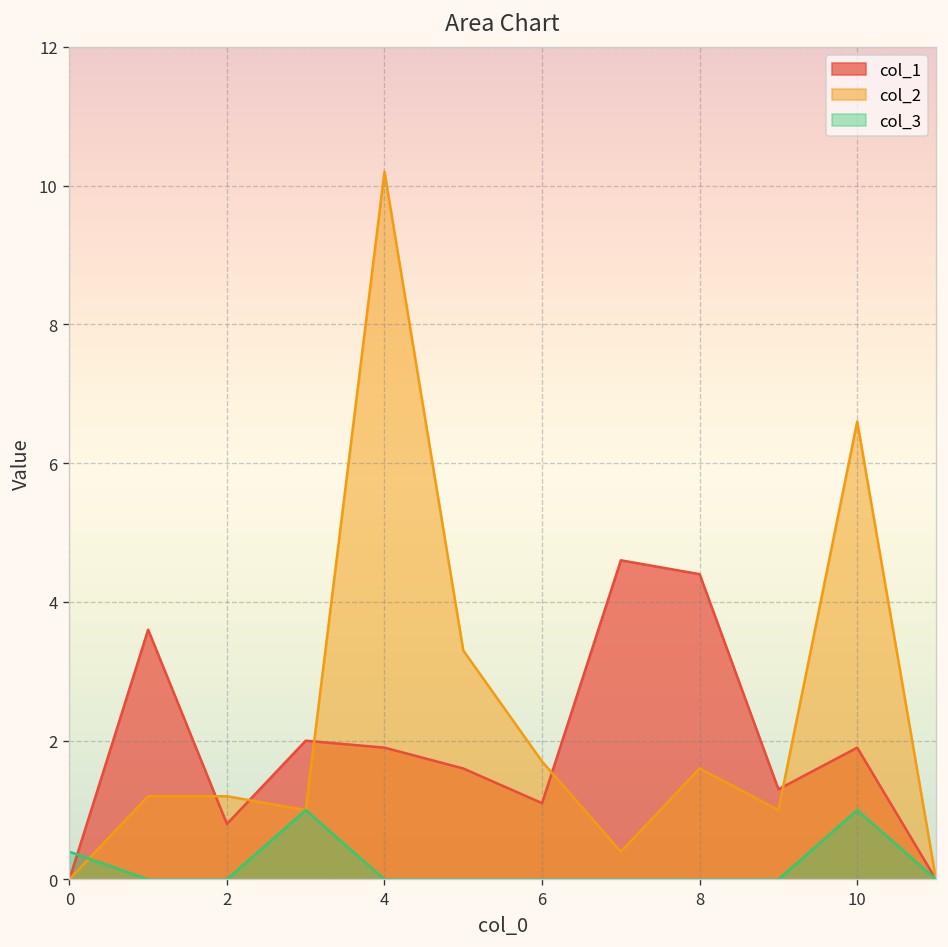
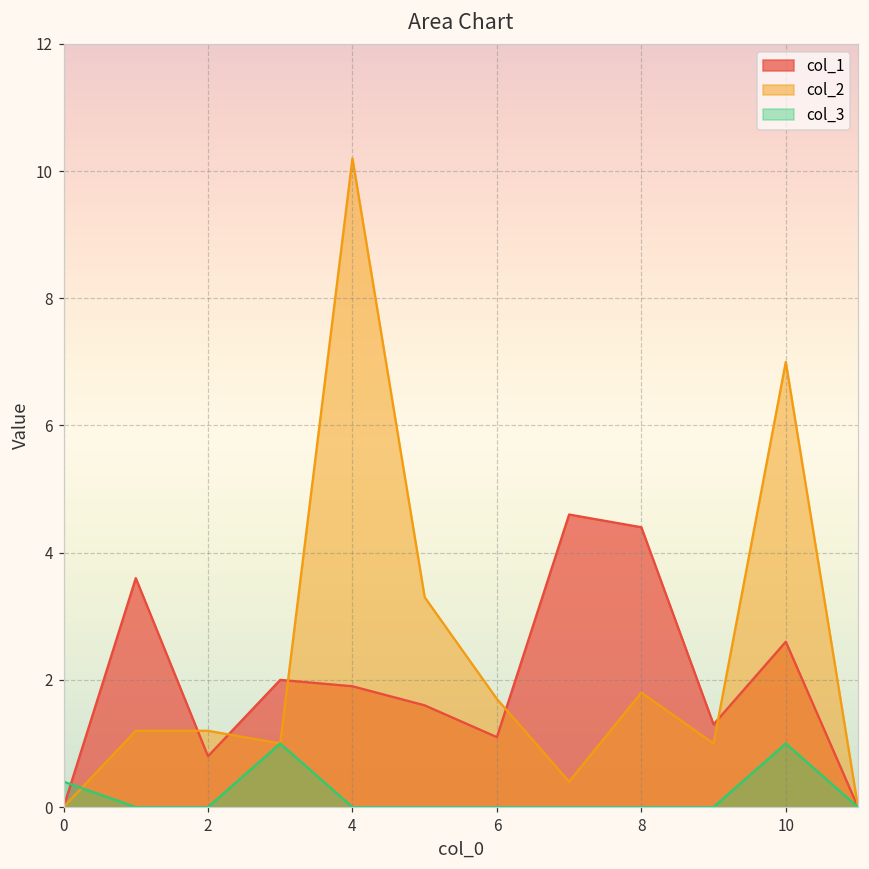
col_2, 8: 1.6 -> 1.8
col_1, 10: 1.9 -> 2.6
col_2, 10: 6.6 -> 7.0
